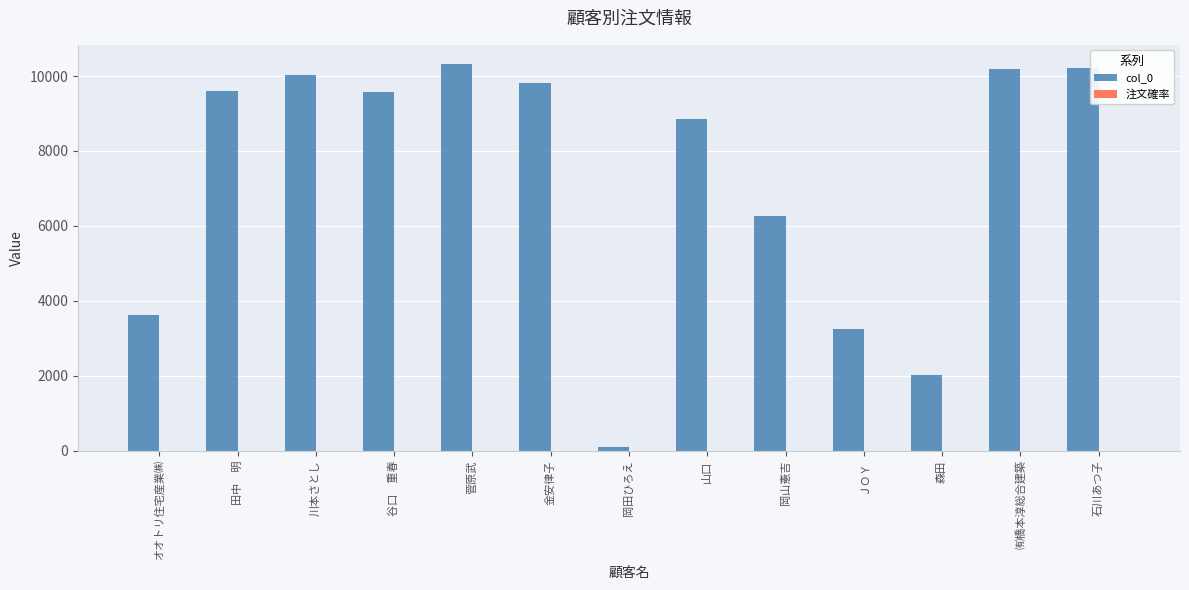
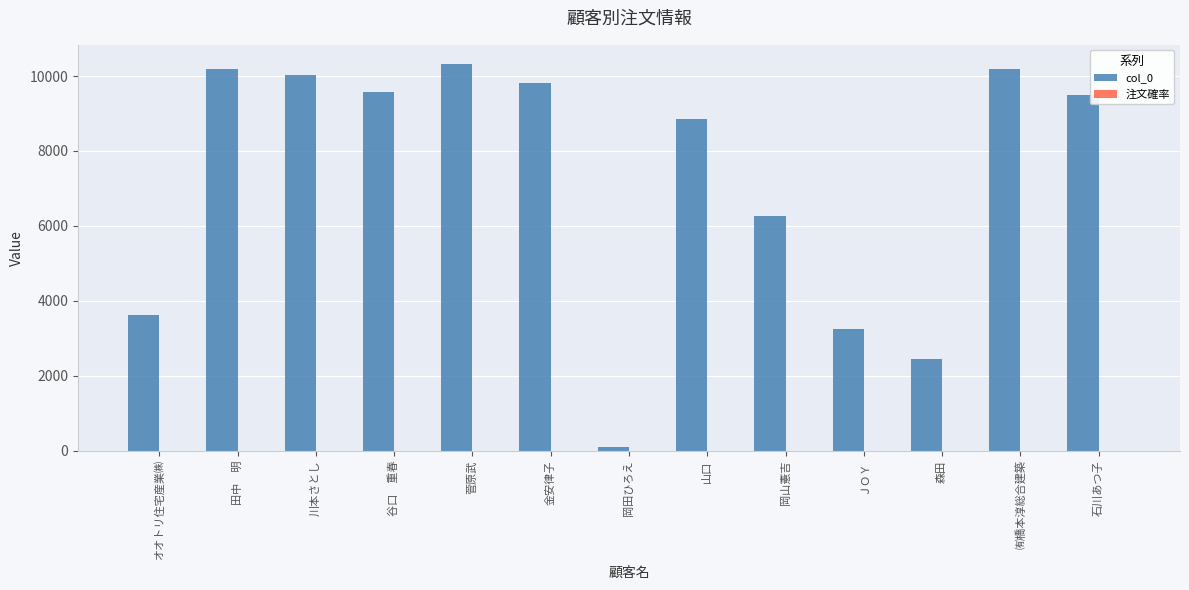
col_0, 田中 明: 9600 -> 10200
col_0, 森田: 2000 -> 2400
col_0, 石川あつ子: 10200 -> 9500
